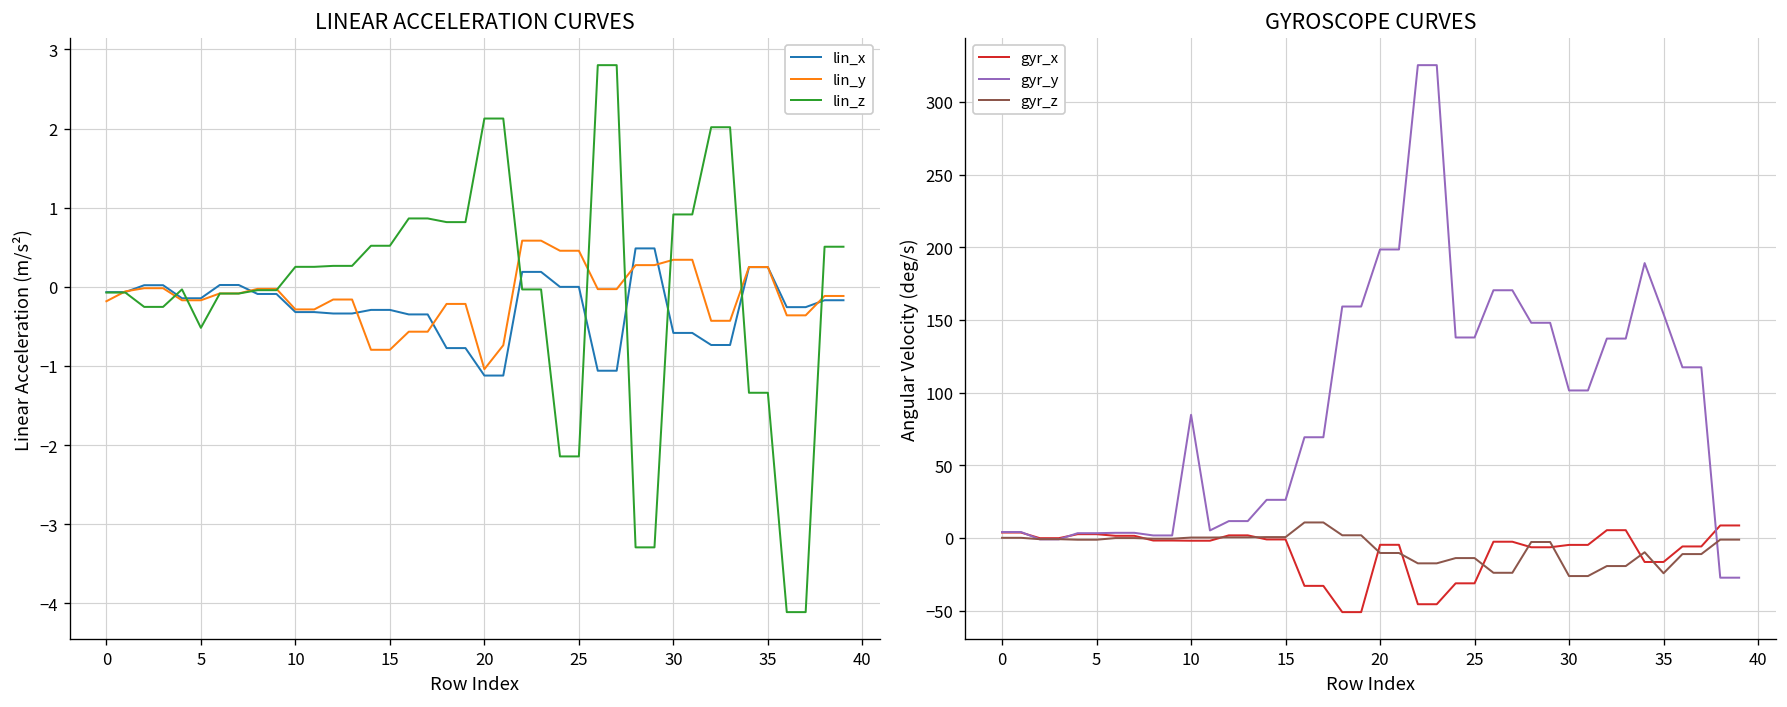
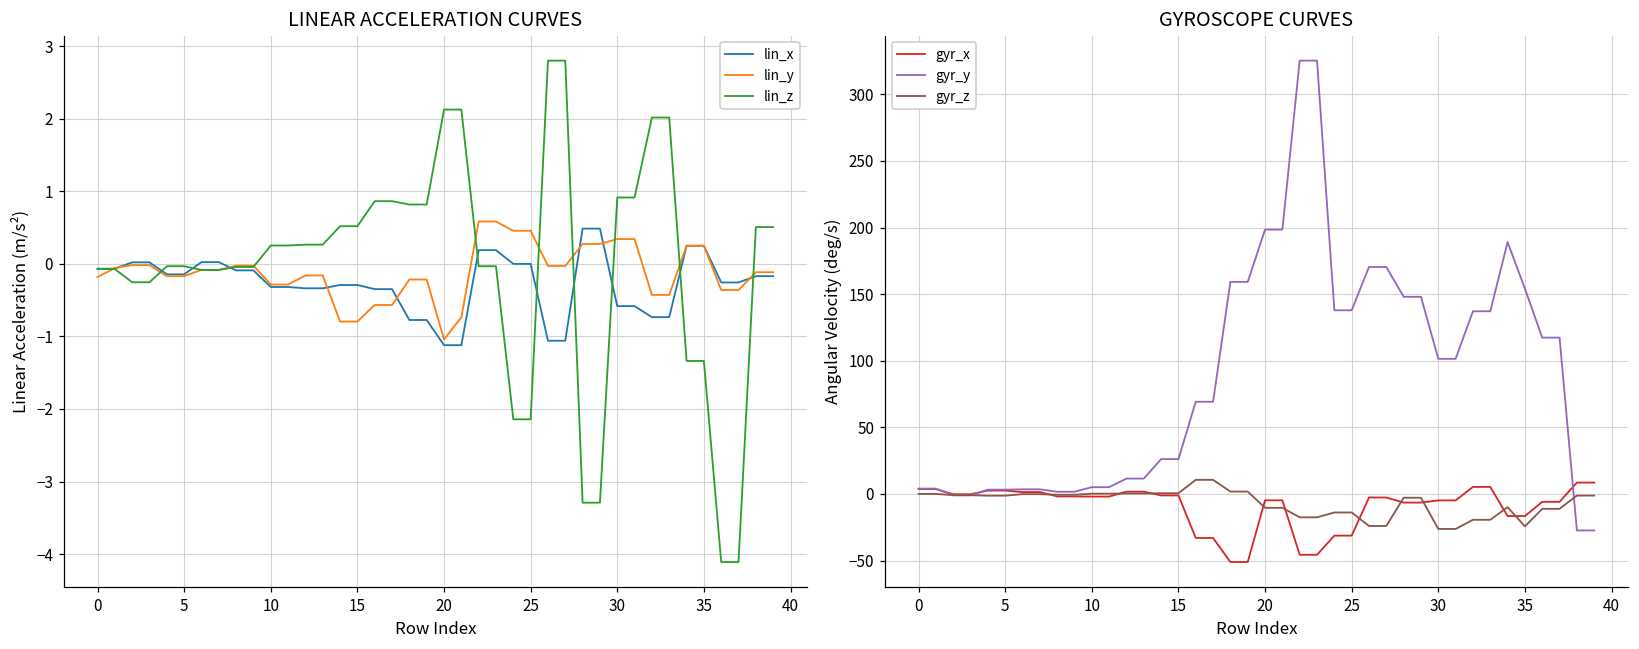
LINEAR ACCELERATION CURVES, lin_z, 5: -0.5 -> 0.0
GYROSCOPE CURVES, gyr_y, 10: 85 -> 5
